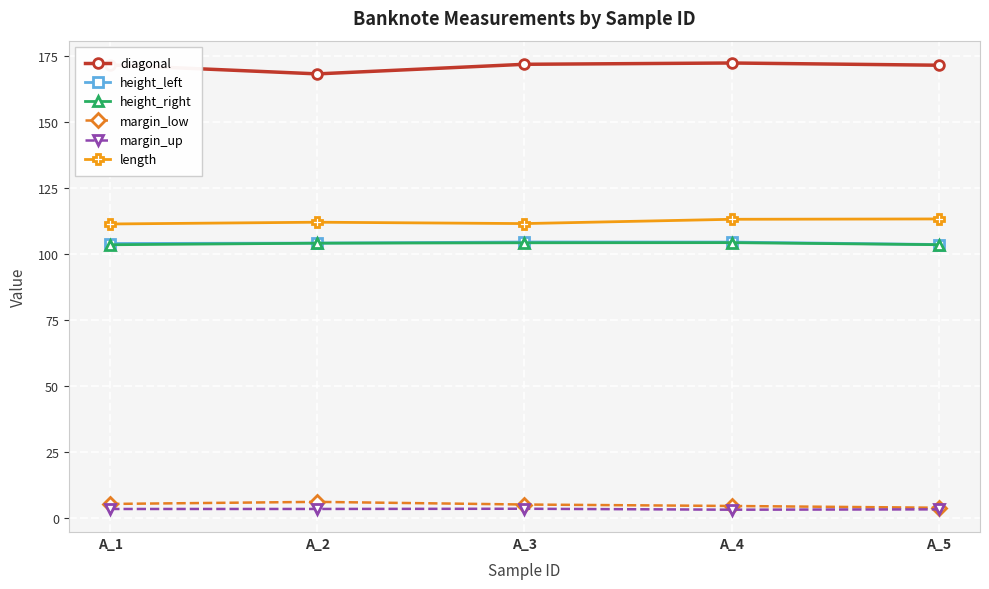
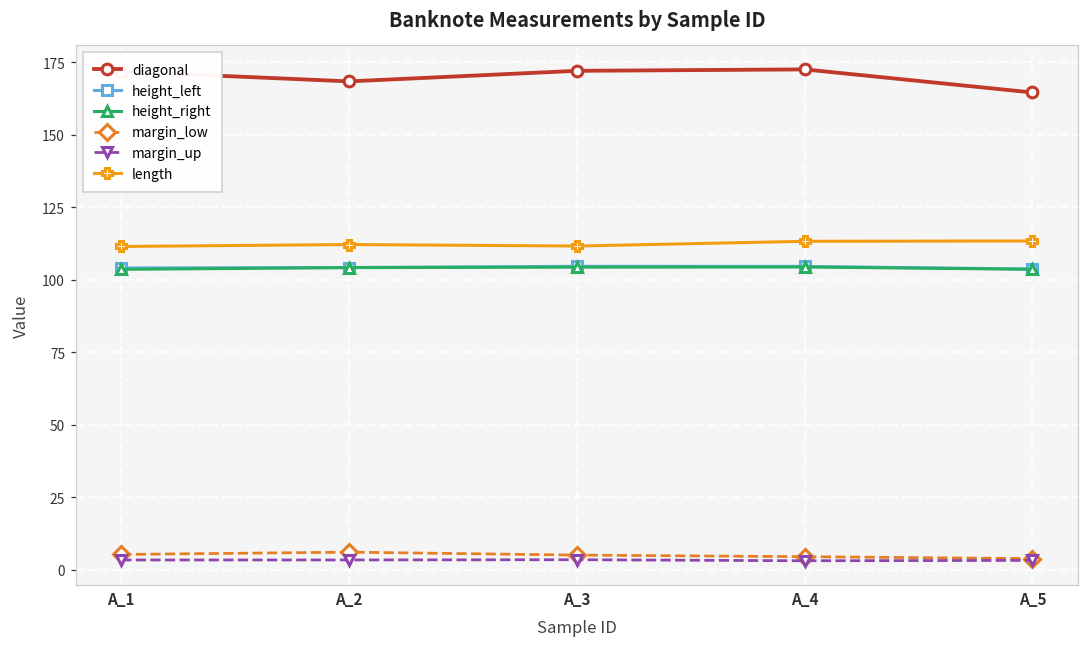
diagonal, A_5: 172 -> 165
